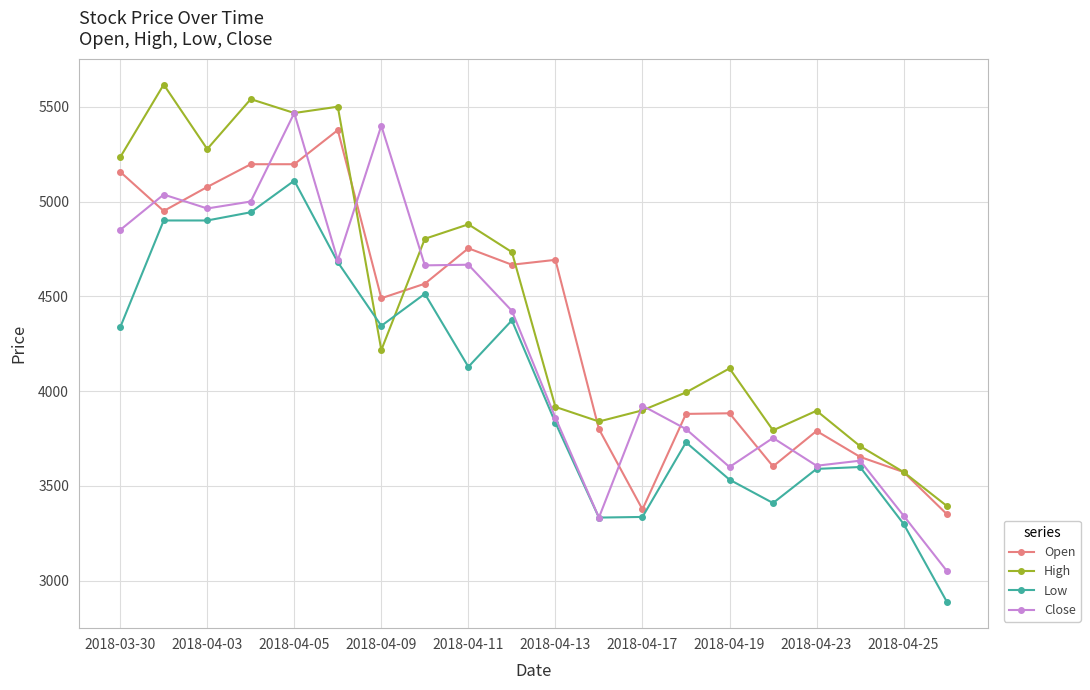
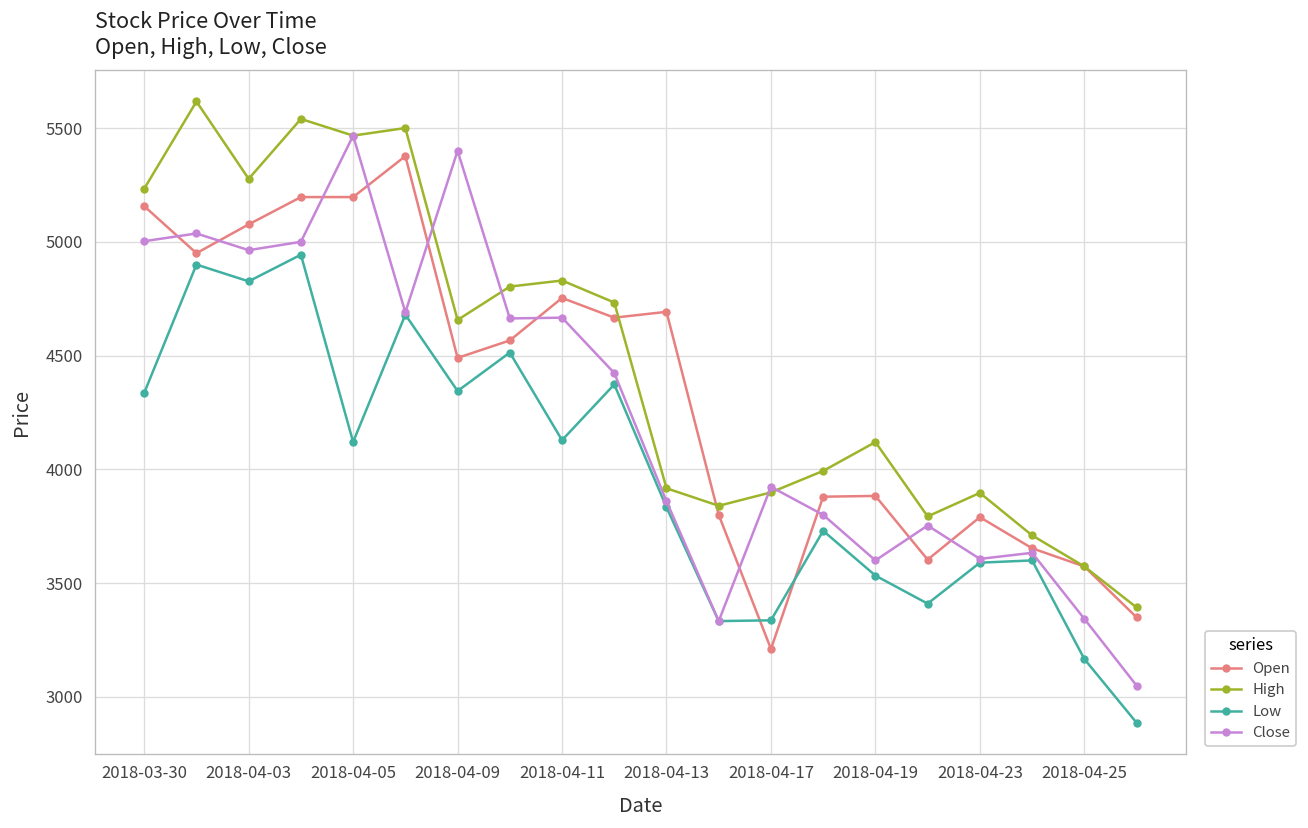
Close, 2018-03-30: 4850 -> 5000
Low, 2018-04-03: 4900 -> 4830
Low, 2018-04-05: 5110 -> 4120
High, 2018-04-09: 4220 -> 4660
High, 2018-04-11: 4880 -> 4830
Open, 2018-04-17: 3380 -> 3210
Low, 2018-04-25: 3300 -> 3170
